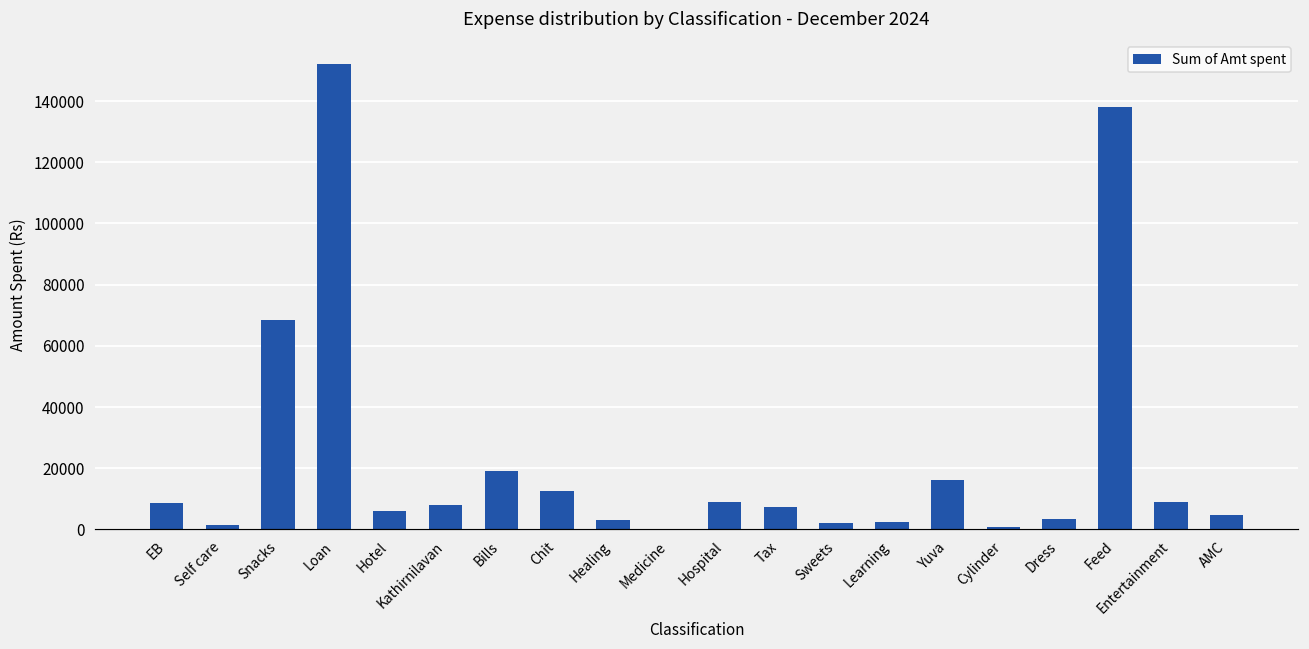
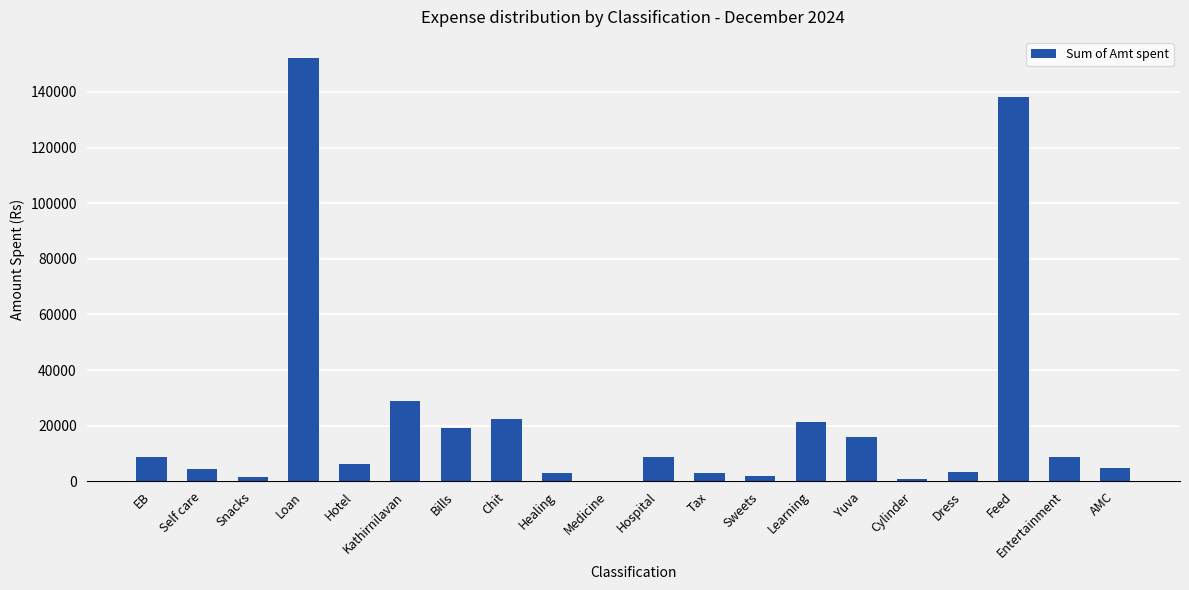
Self care: 2000 -> 4000
Snacks: 69000 -> 2000
Kathirnilavan: 8000 -> 29000
Chit: 13000 -> 22000
Tax: 7000 -> 3000
Learning: 2000 -> 21000
